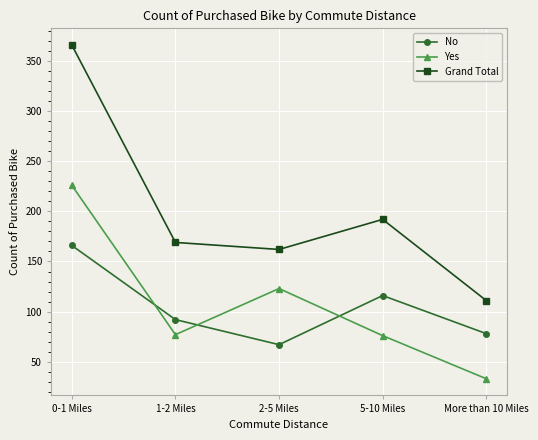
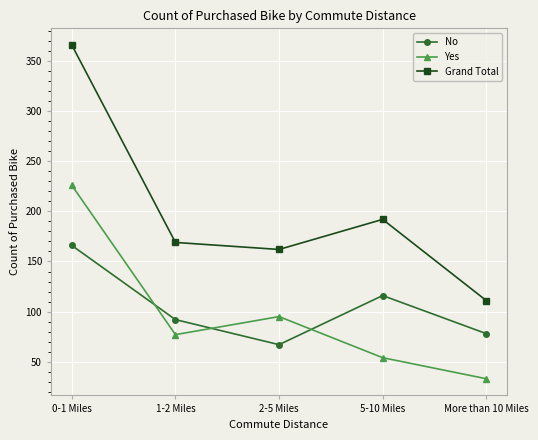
Yes, 2-5 Miles: 123 -> 95
Yes, 5-10 Miles: 76 -> 54
